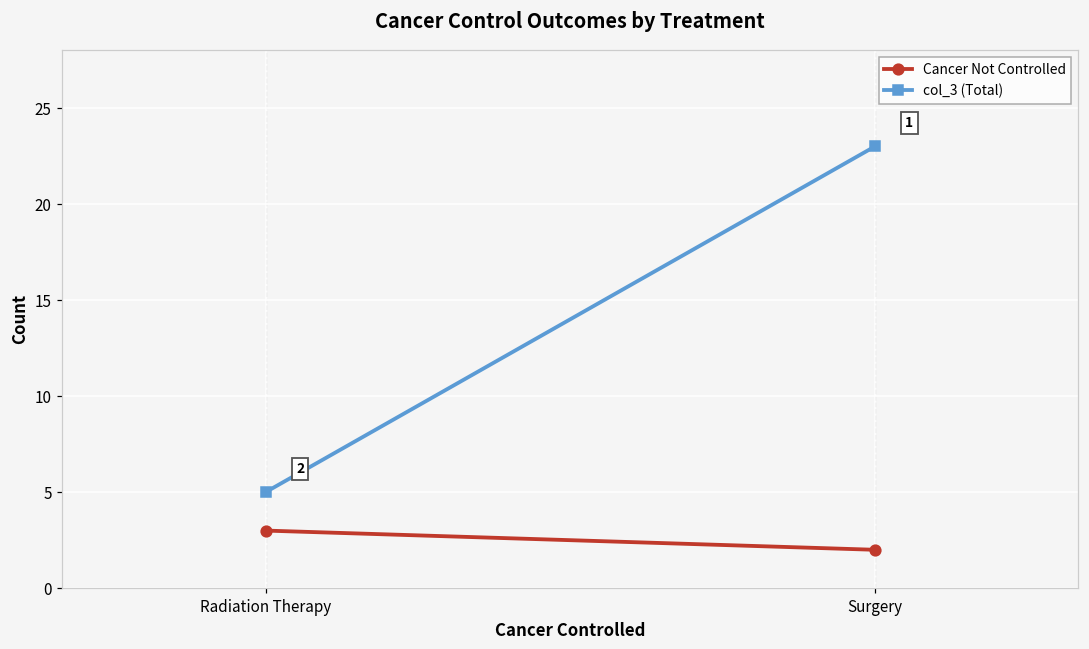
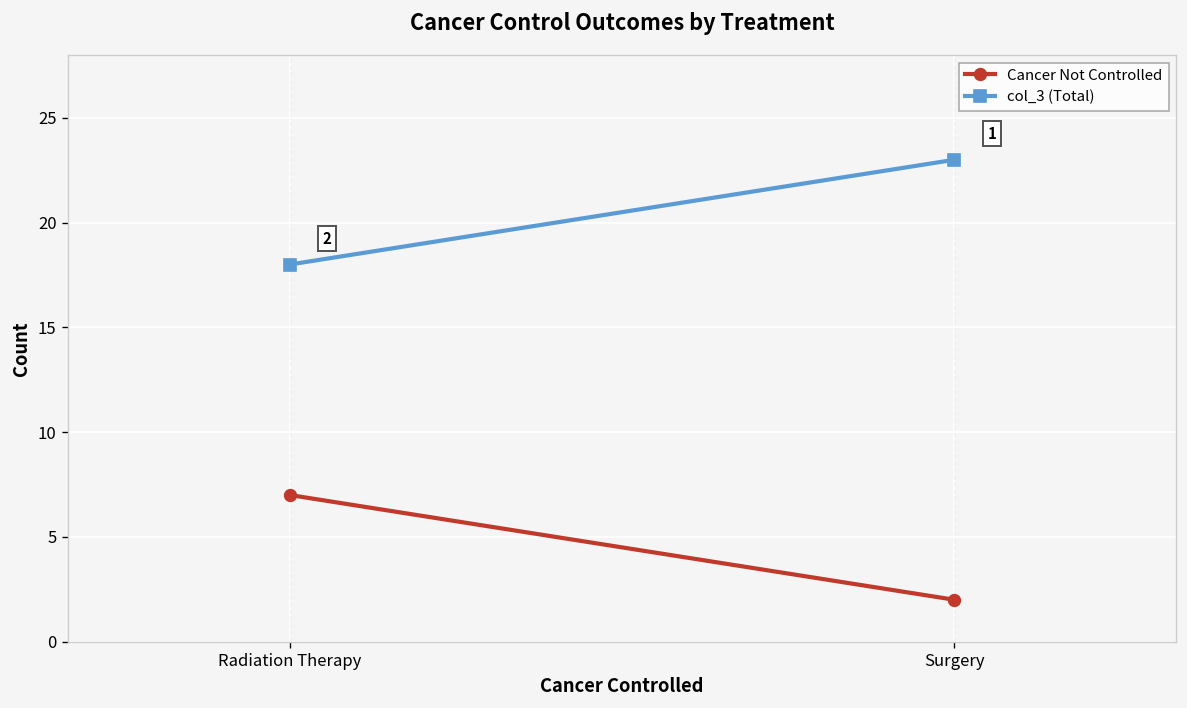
Cancer Not Controlled, Radiation Therapy: 3 -> 7
col_3 (Total), Radiation Therapy: 5 -> 18
